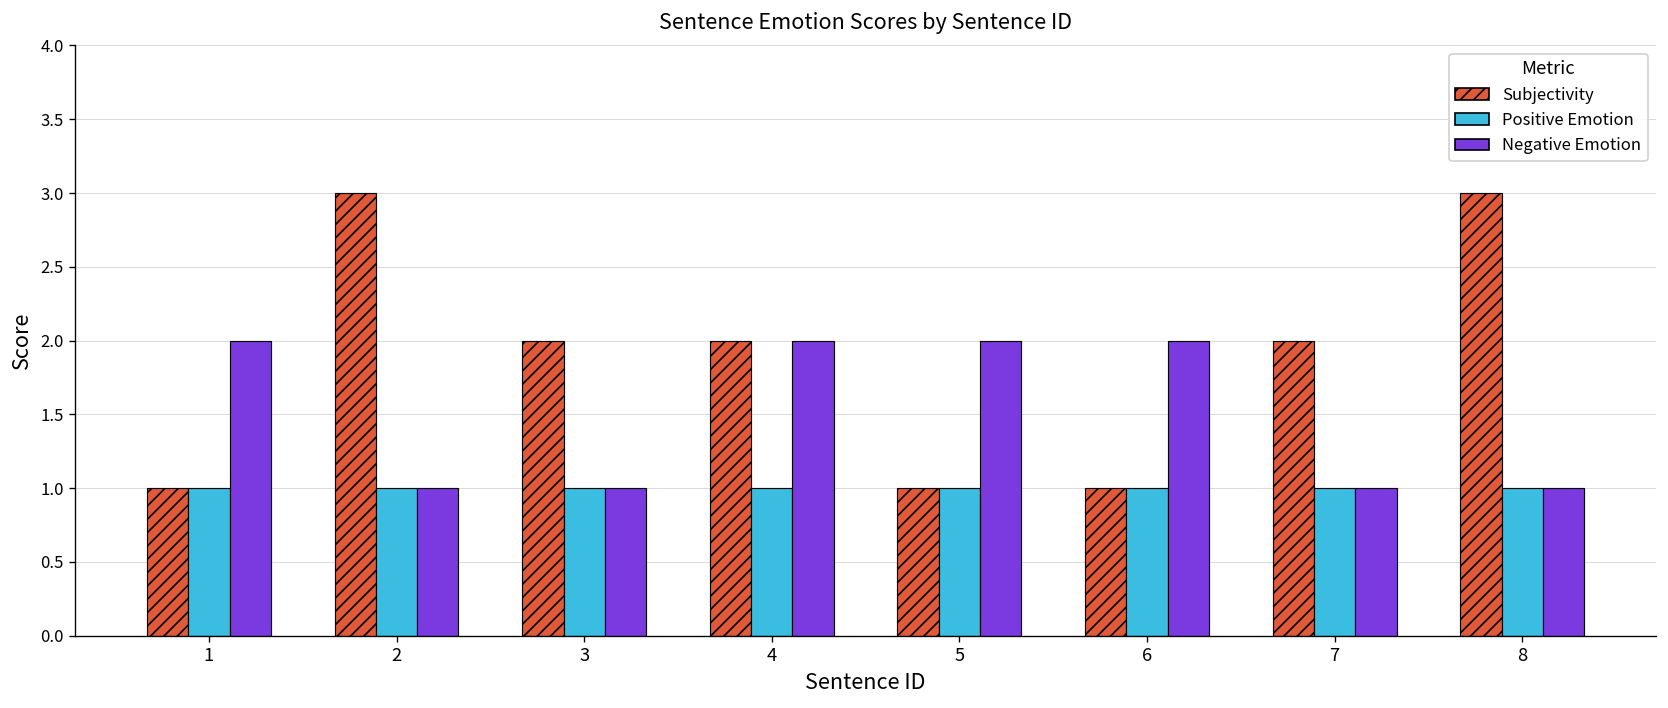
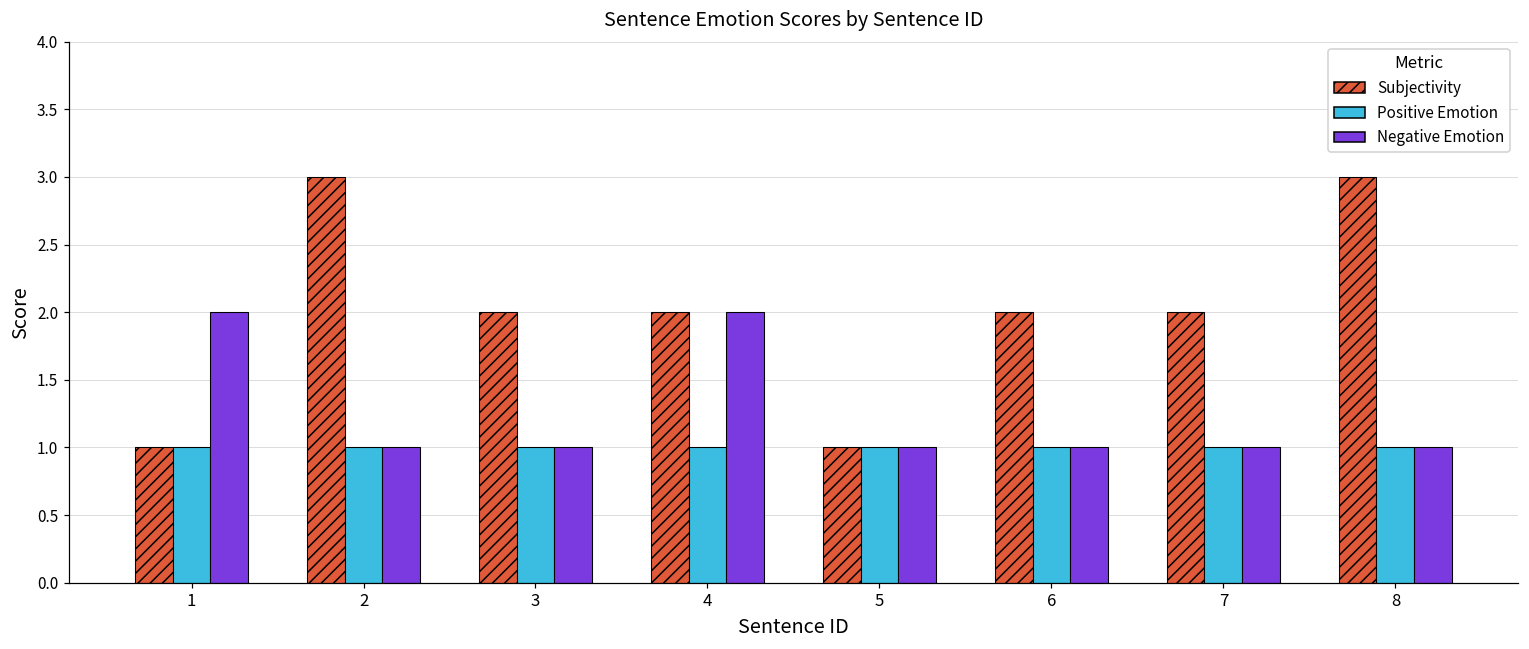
Negative Emotion, 5: 2 -> 1
Subjectivity, 6: 1 -> 2
Negative Emotion, 6: 2 -> 1
